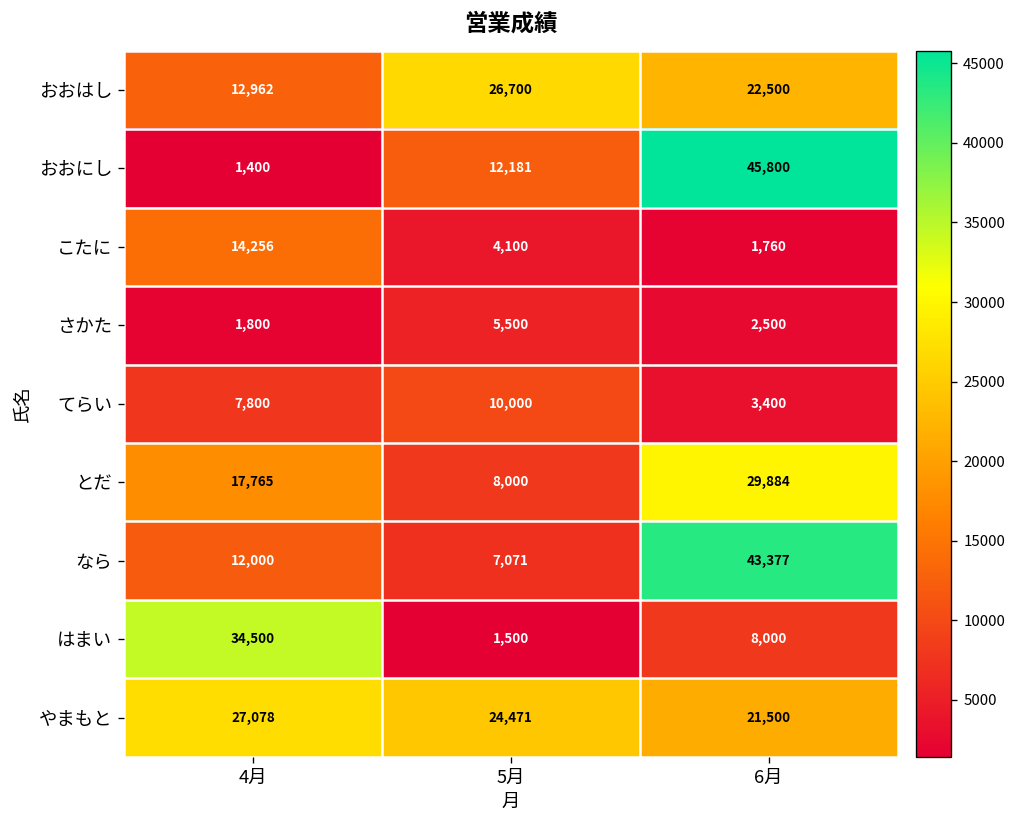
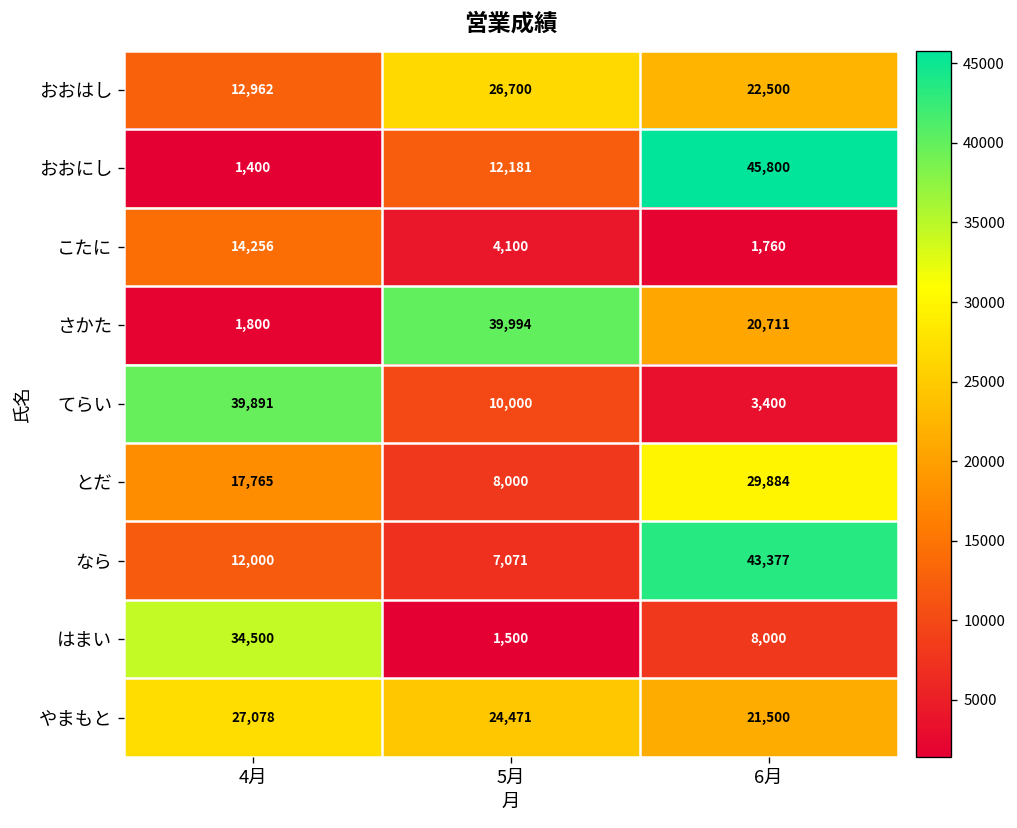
さかた, 5月: 5,500 -> 39,994
さかた, 6月: 2,500 -> 20,711
てらい, 4月: 7,800 -> 39,891
